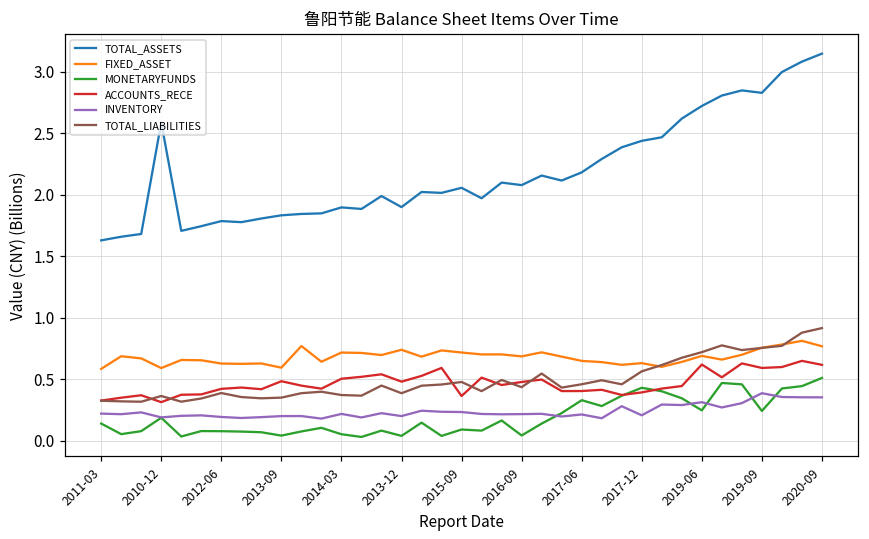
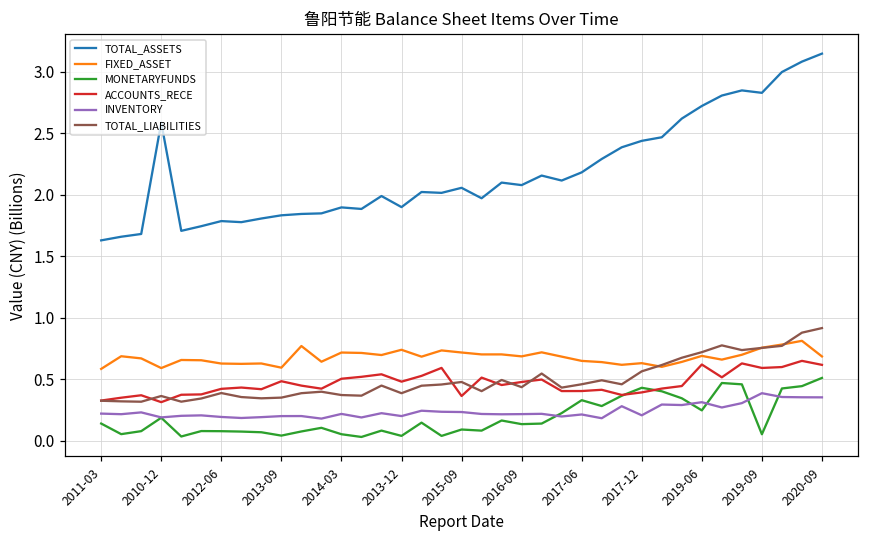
MONETARYFUNDS, 2016-09: 0.04 -> 0.14
MONETARYFUNDS, 2019-09: 0.24 -> 0.05
FIXED_ASSET, 2020-09: 0.77 -> 0.69
